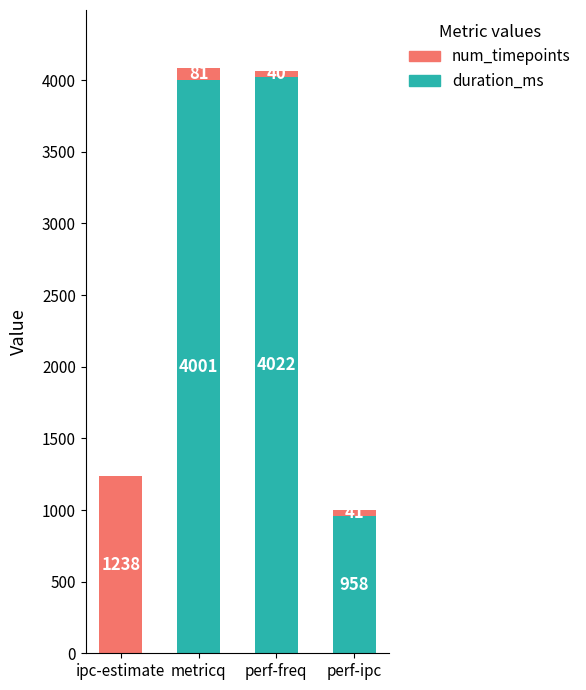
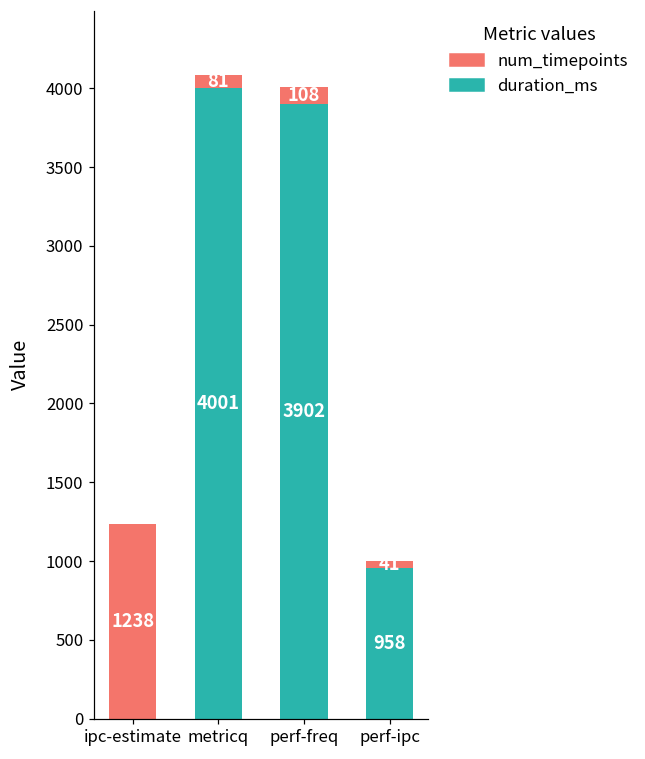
duration_ms, perf-freq: 4022 -> 3902
num_timepoints, perf-freq: 40 -> 108
